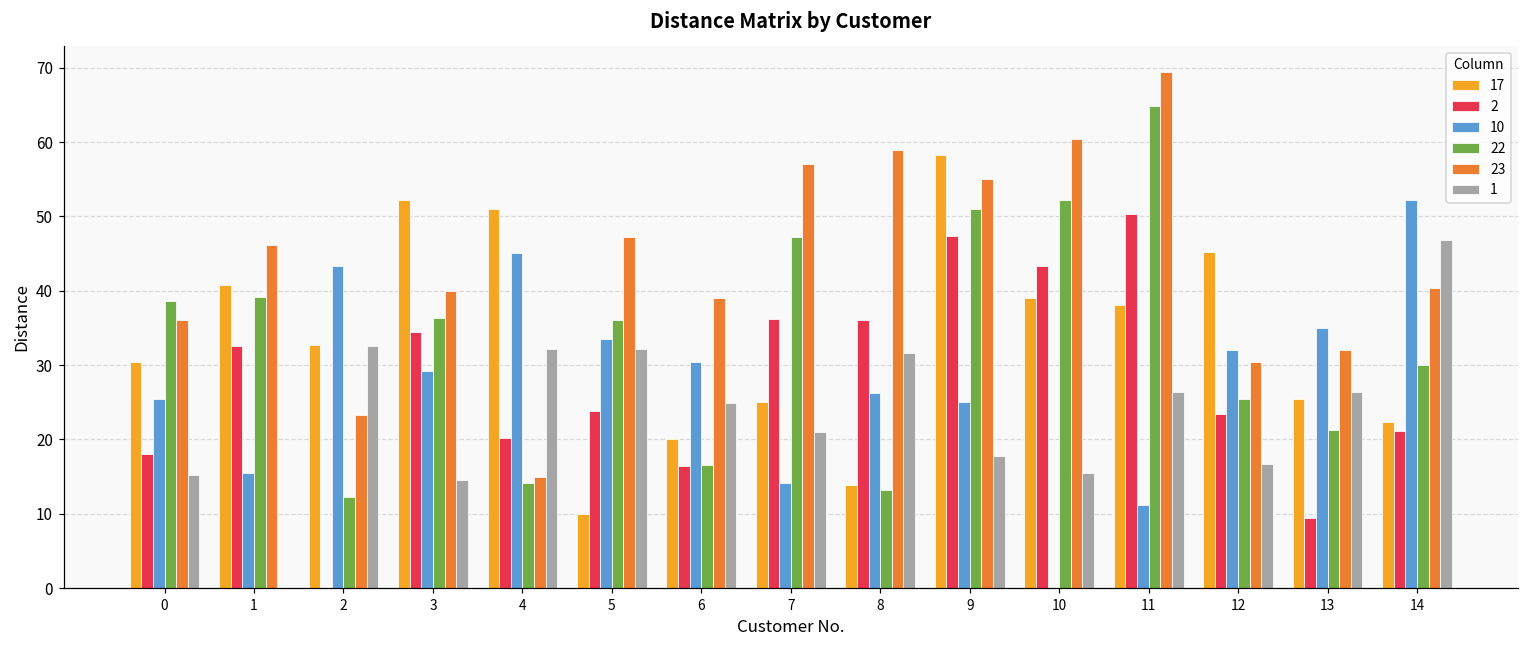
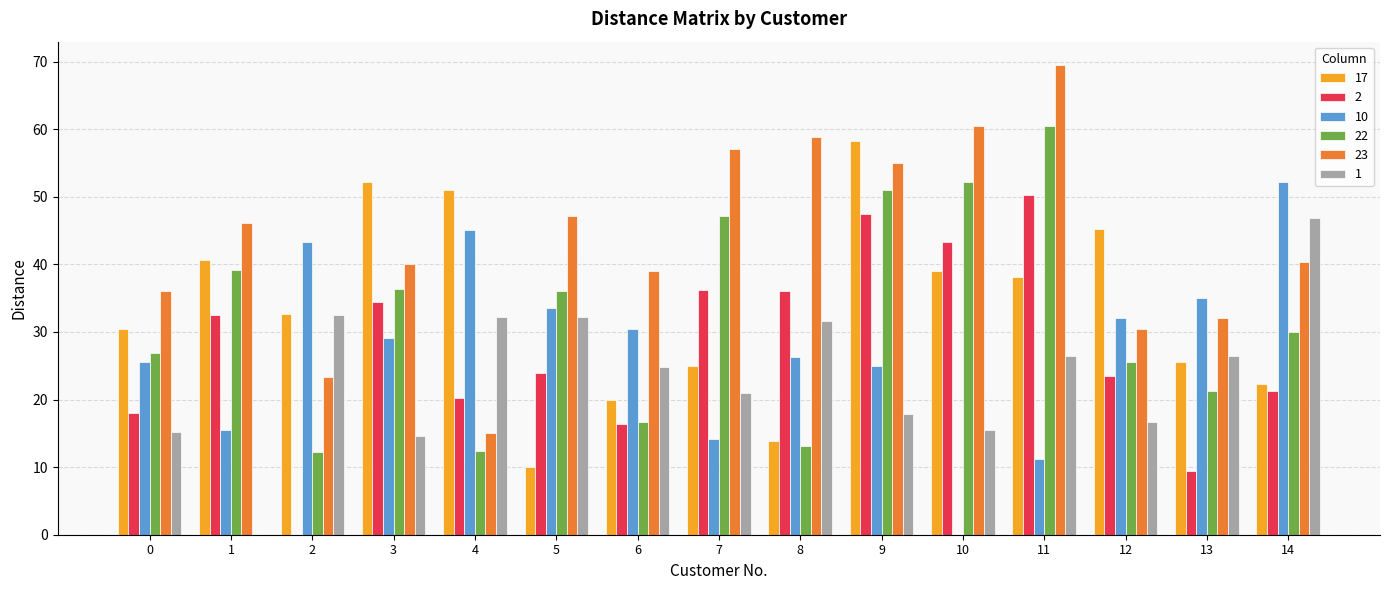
22, 0: 39 -> 27
22, 4: 14 -> 12
22, 11: 65 -> 60
